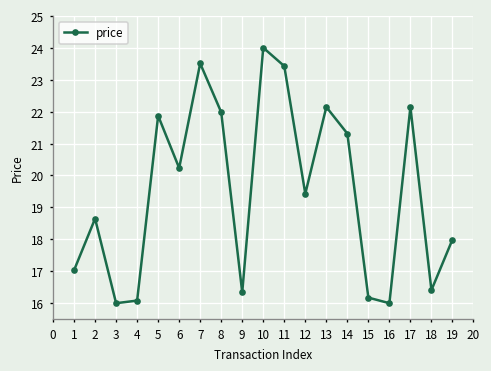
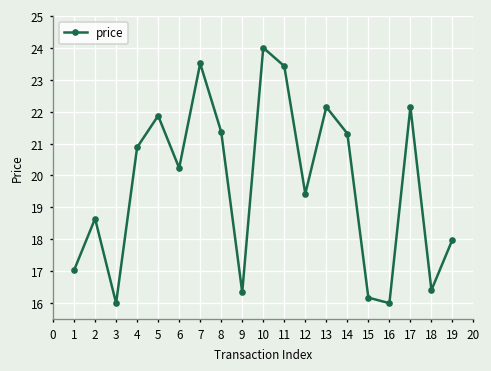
4: 16.1 -> 20.9
8: 22.0 -> 21.4
